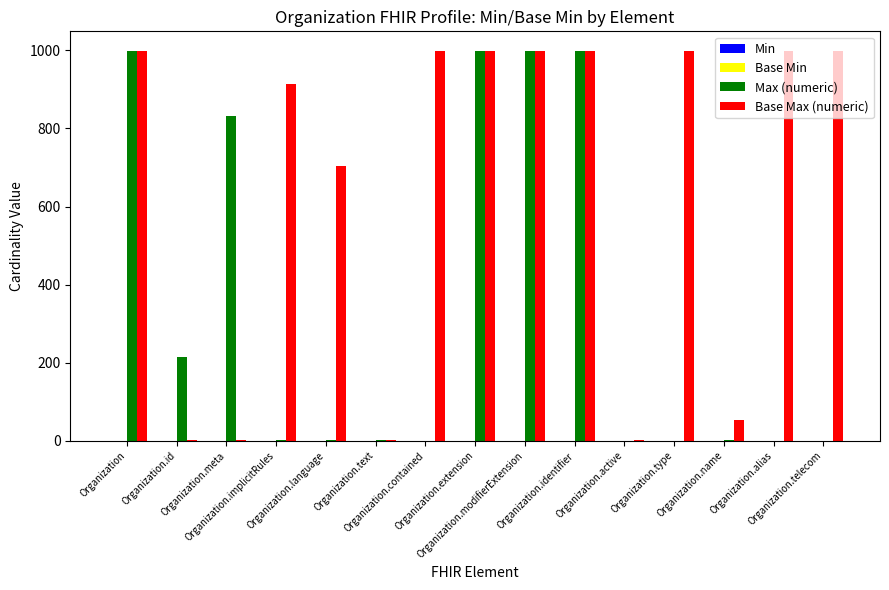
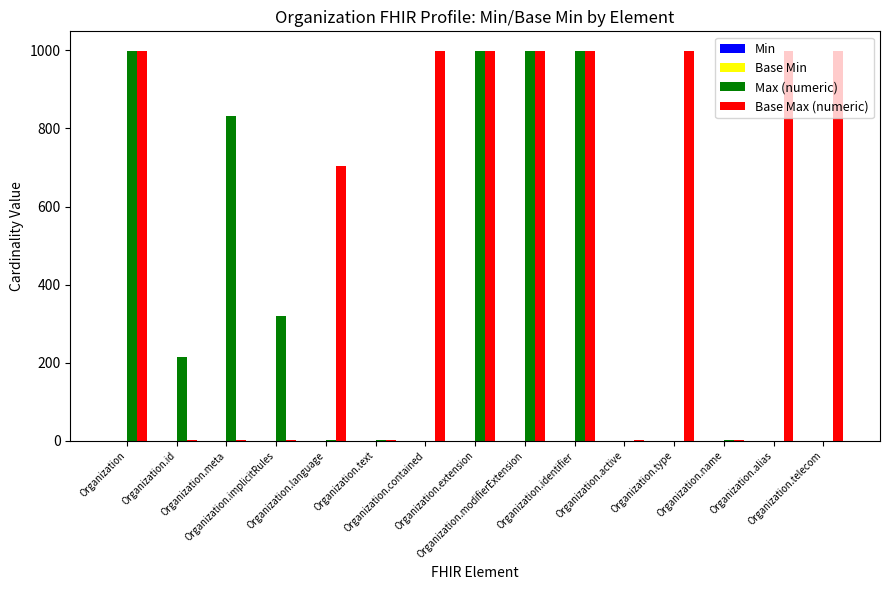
Max (numeric), Organization.implicitRules: 0 -> 320
Base Max (numeric), Organization.implicitRules: 910 -> 0
Base Max (numeric), Organization.name: 50 -> 0
